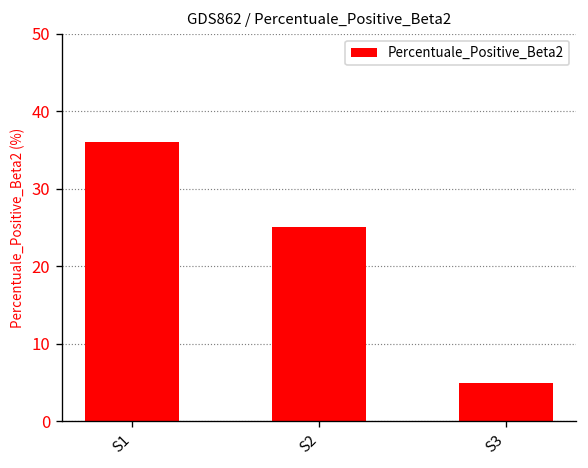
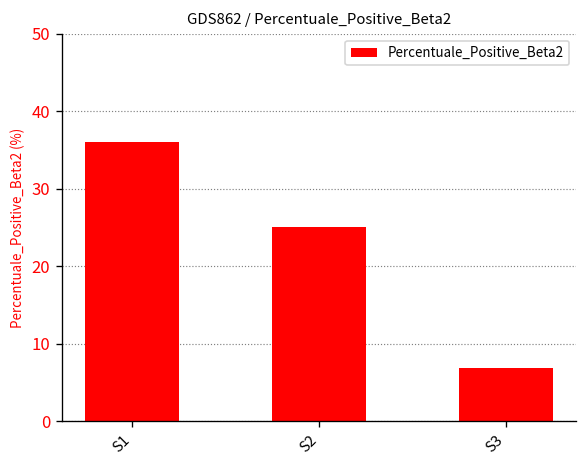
S3: 5 -> 7
